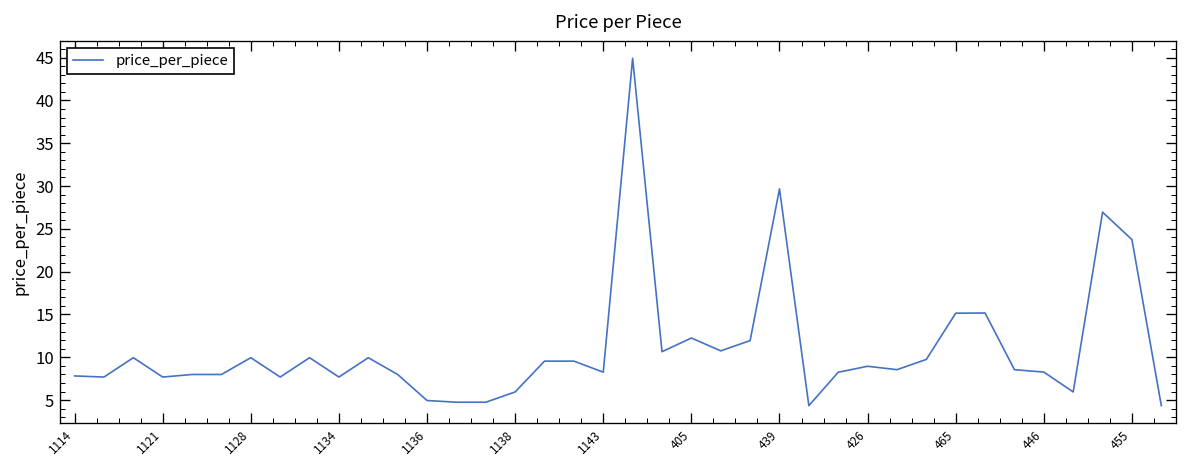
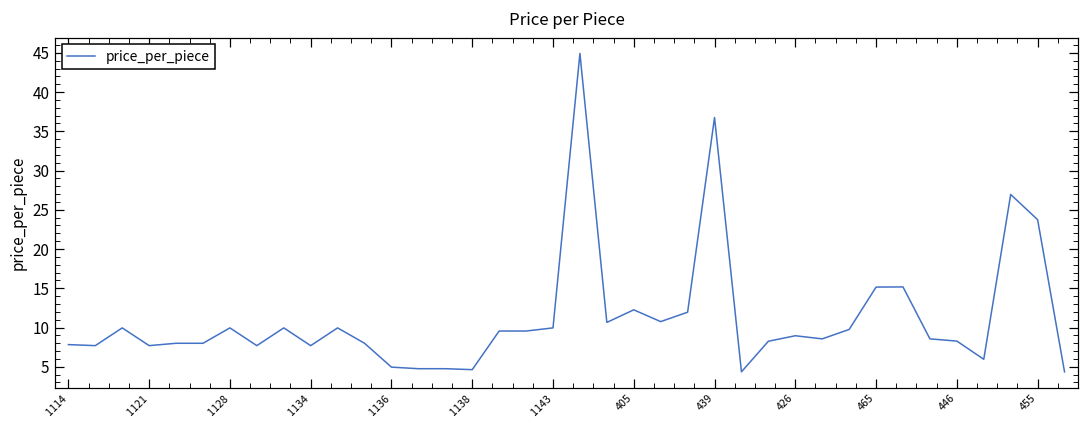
1138: 6 -> 5
1143: 8 -> 10
439: 30 -> 37
